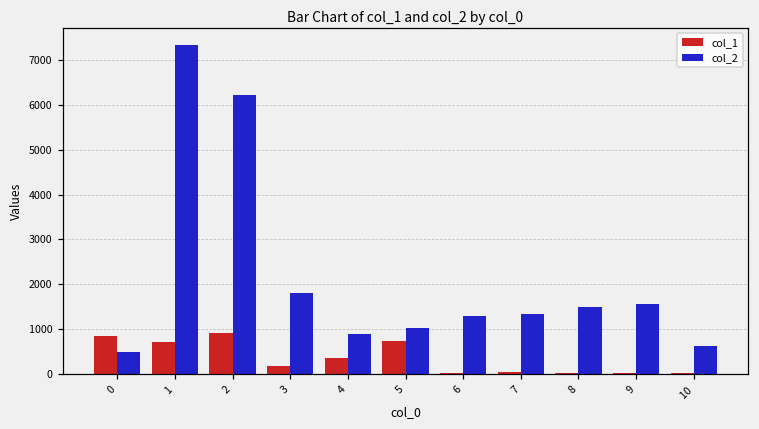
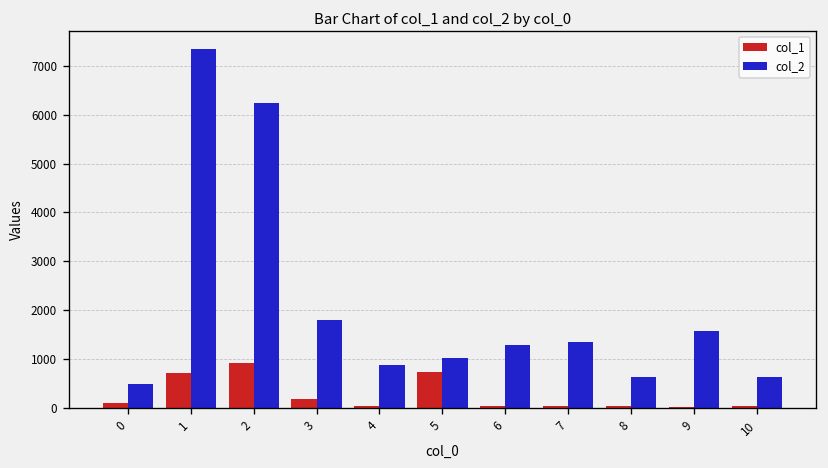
col_1, 0: 900 -> 100
col_1, 4: 300 -> 0
col_2, 8: 1500 -> 600
